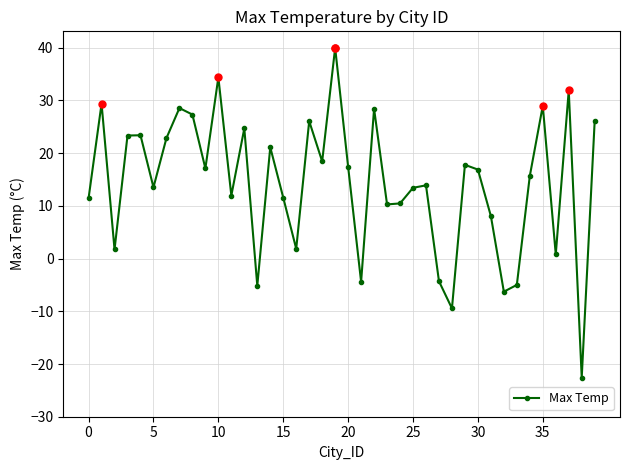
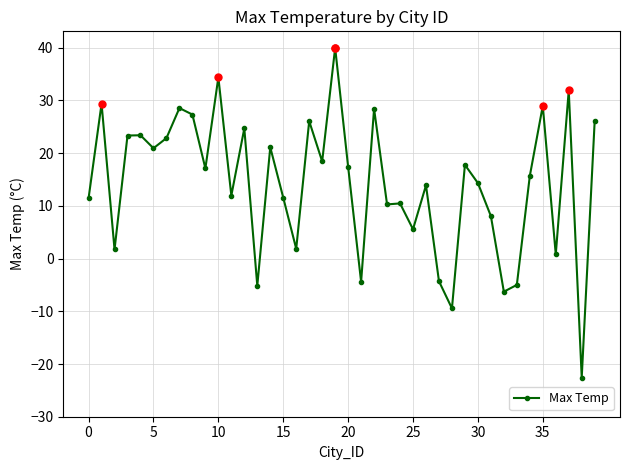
Max Temp, 5: 14 -> 21
Max Temp, 25: 13 -> 6
Max Temp, 30: 17 -> 14
